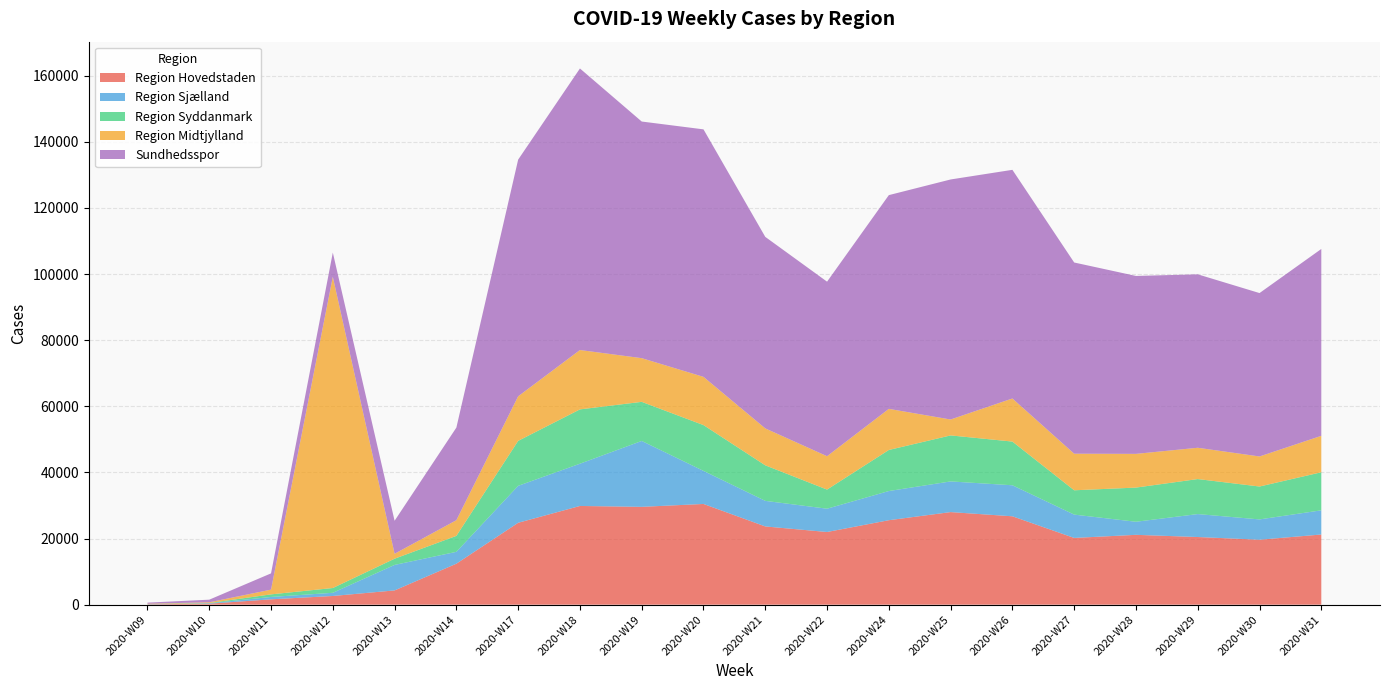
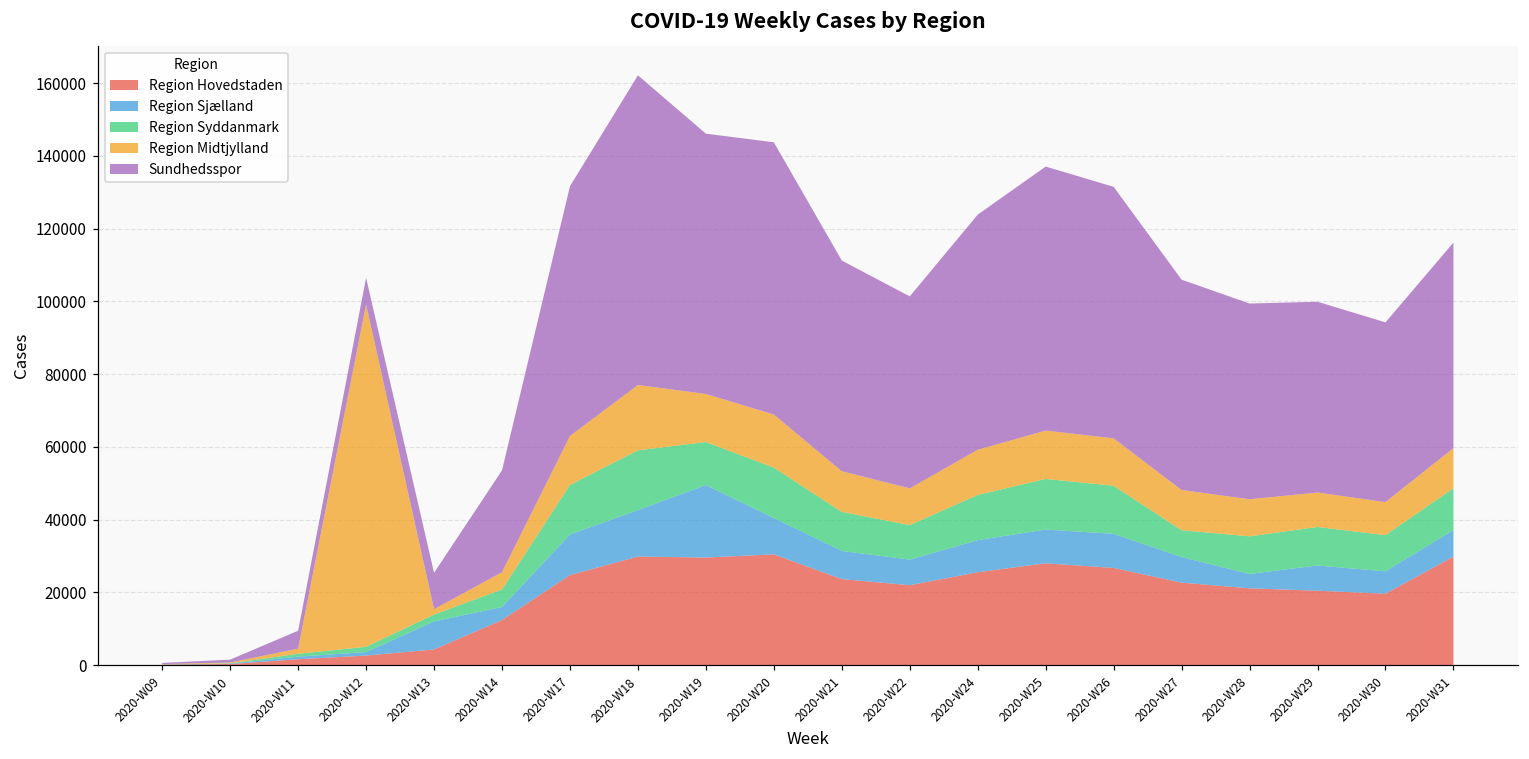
Sundhedsspor, 2020-W17: 72000 -> 69000
Region Syddanmark, 2020-W22: 6000 -> 9000
Region Midtjylland, 2020-W25: 5000 -> 13000
Region Hovedstaden, 2020-W27: 20000 -> 23000
Region Hovedstaden, 2020-W31: 21000 -> 30000
